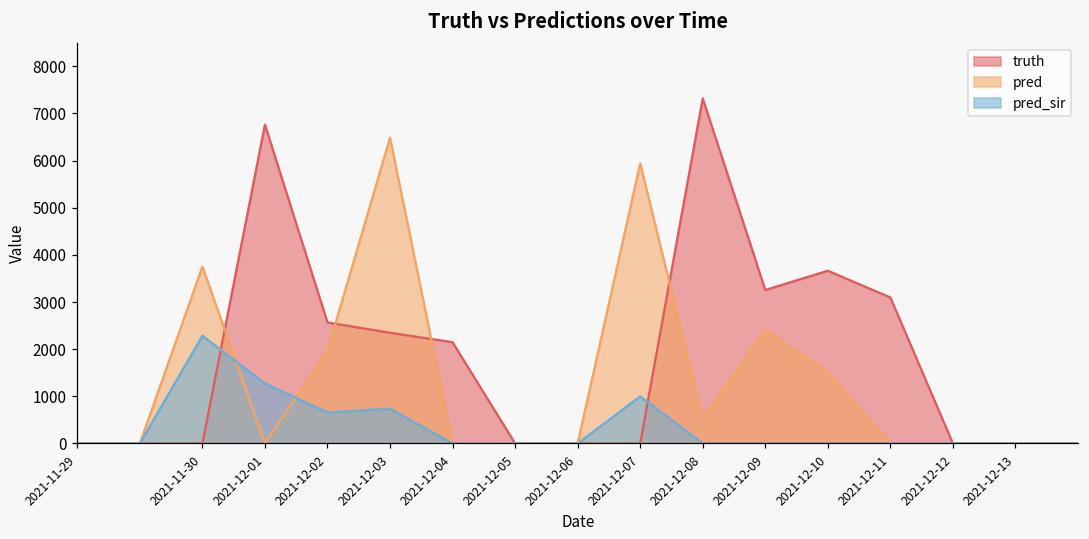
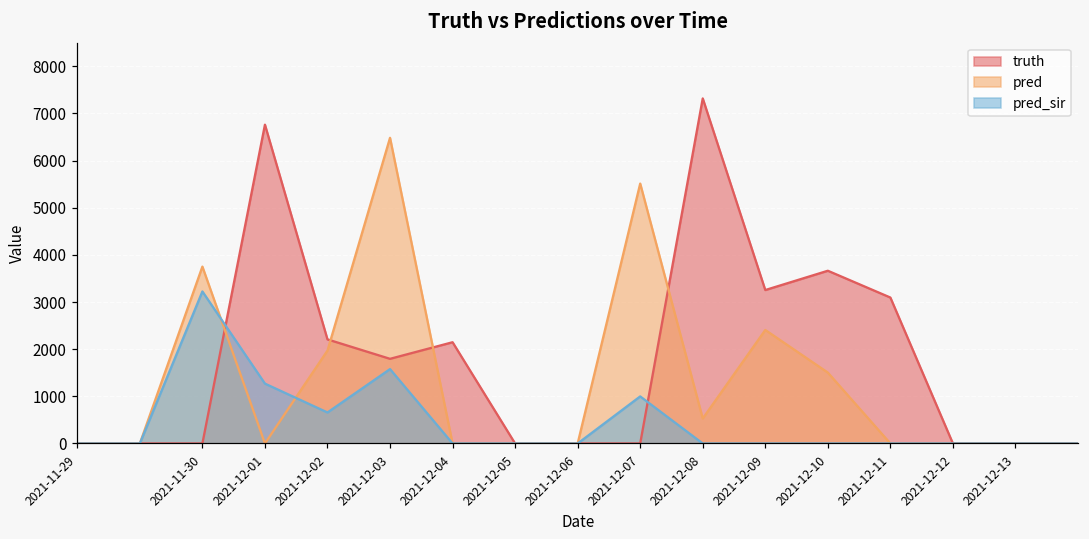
pred_sir, 2021-11-30: 2300 -> 3200
truth, 2021-12-02: 2600 -> 2200
truth, 2021-12-03: 2300 -> 1800
pred_sir, 2021-12-03: 700 -> 1600
pred, 2021-12-07: 5900 -> 5500
